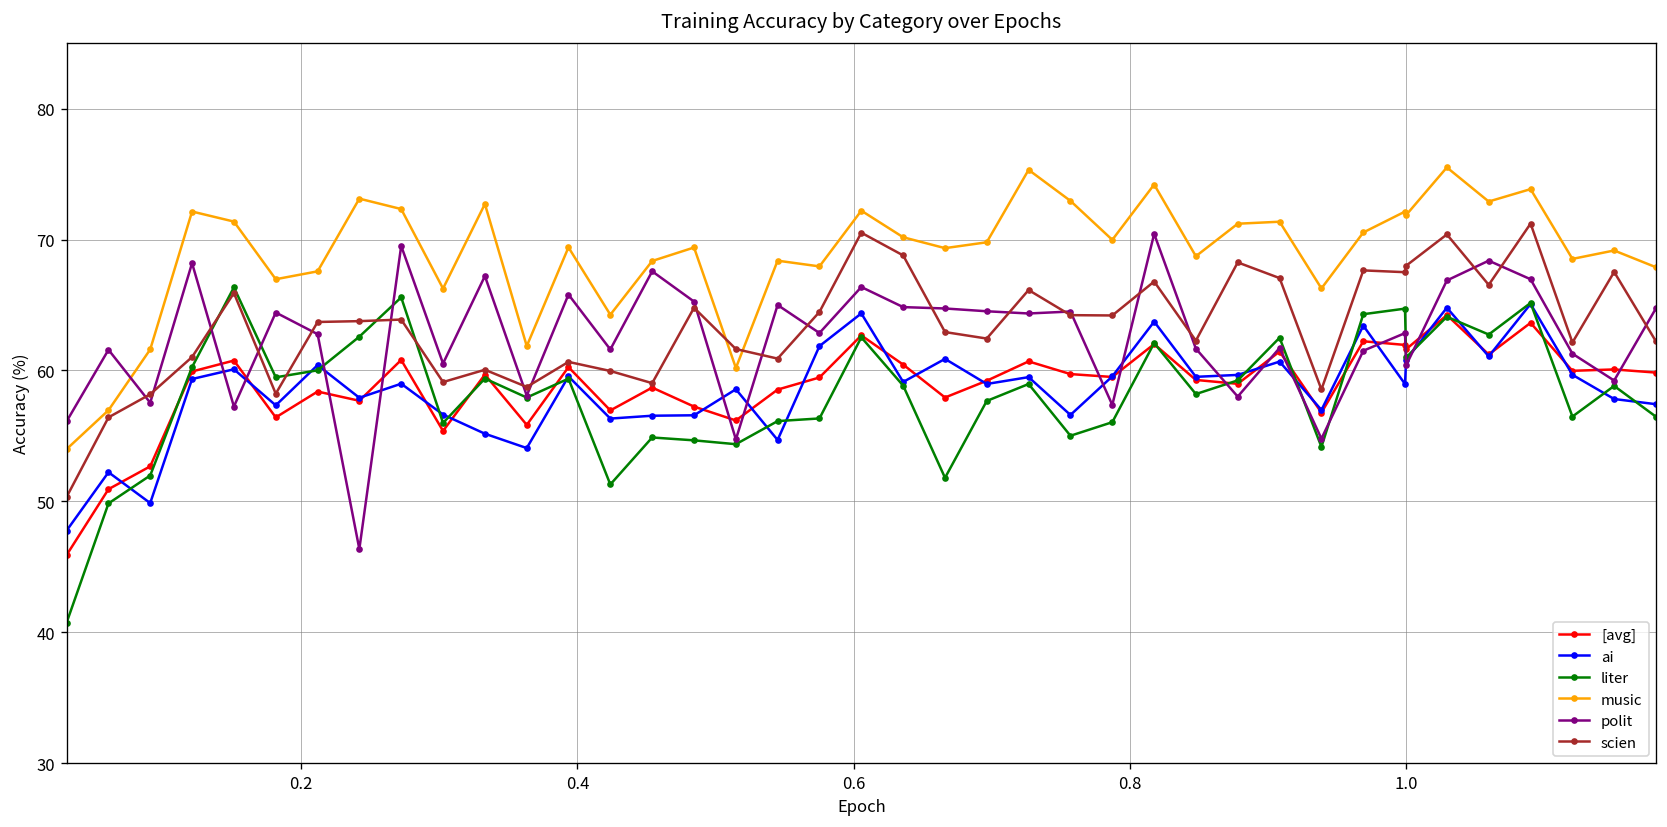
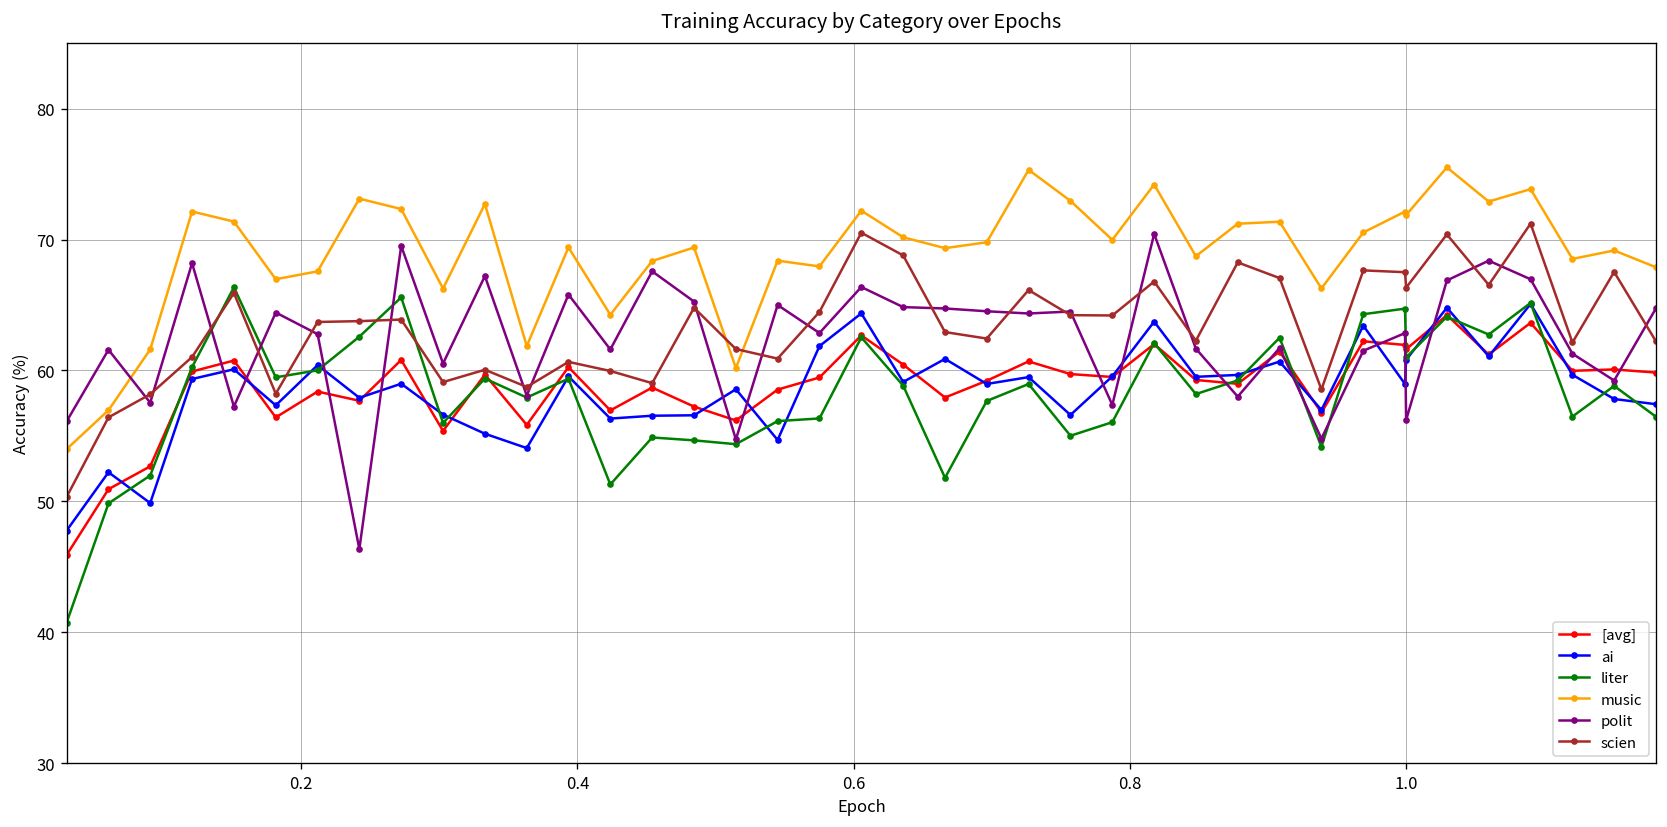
polit, 1.0: 60.4 -> 56.2
scien, 1.0: 68.0 -> 66.3
